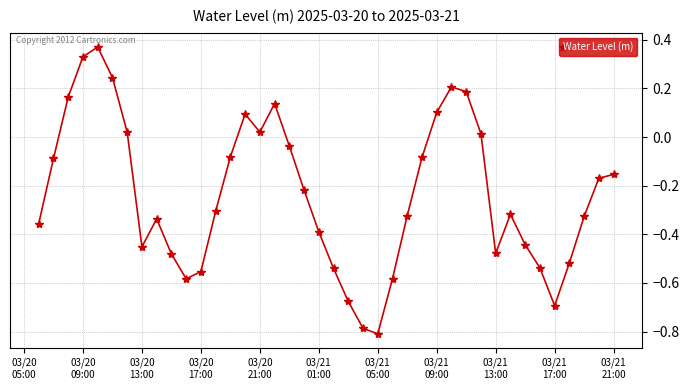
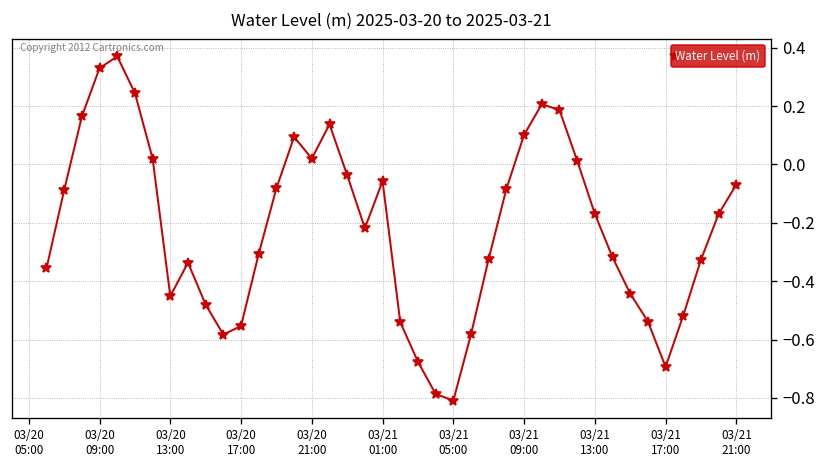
03/21 01:00: -0.39 -> -0.06
03/21 13:00: -0.48 -> -0.17
03/21 21:00: -0.15 -> -0.07
